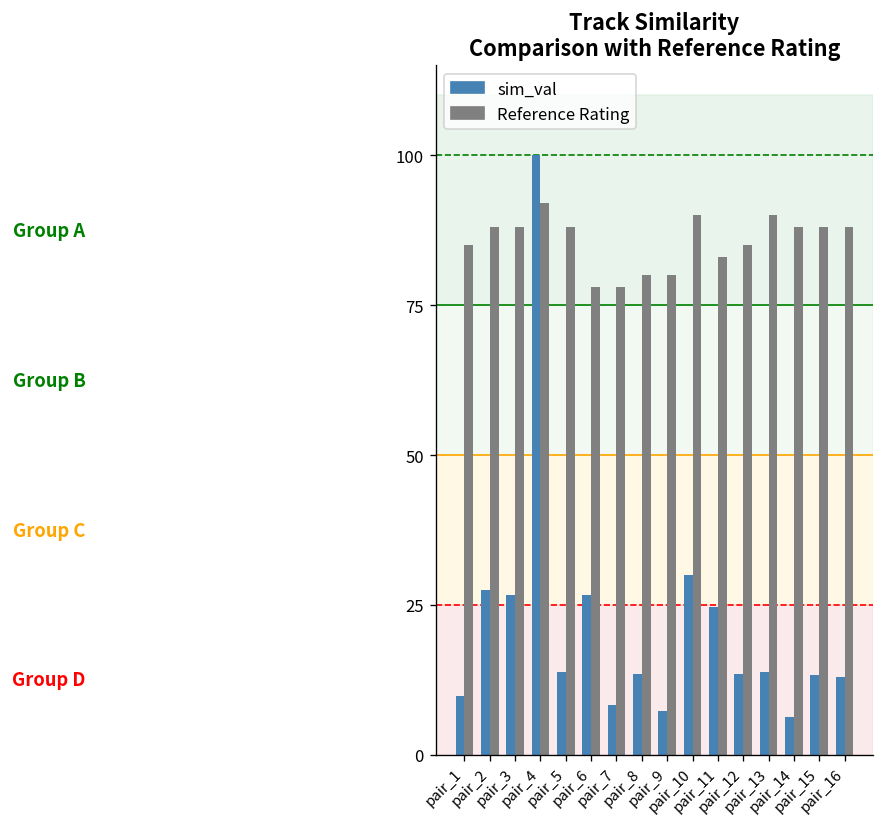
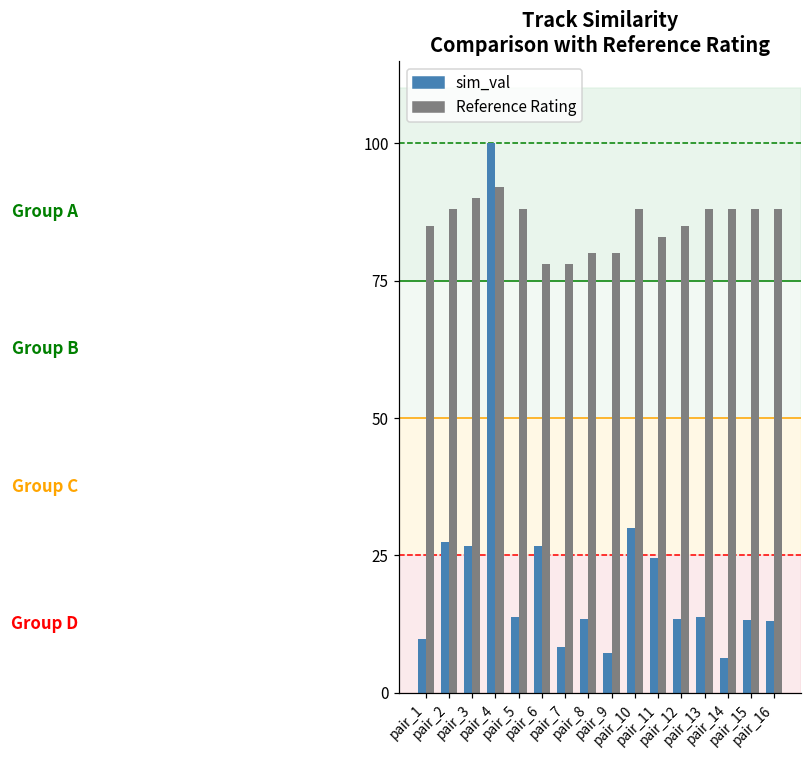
Reference Rating, pair_3: 88 -> 90
Reference Rating, pair_10: 90 -> 88
Reference Rating, pair_13: 90 -> 88
